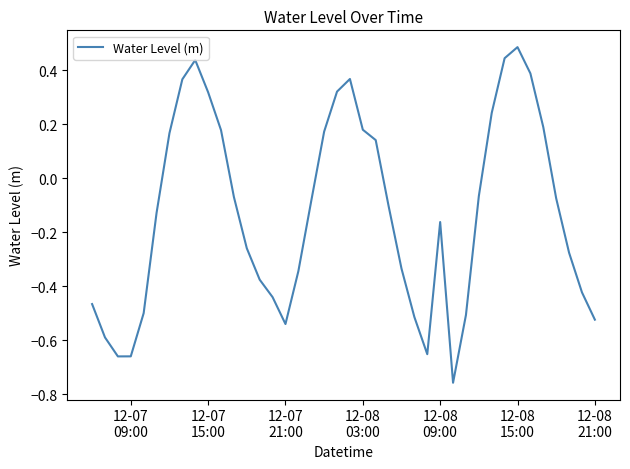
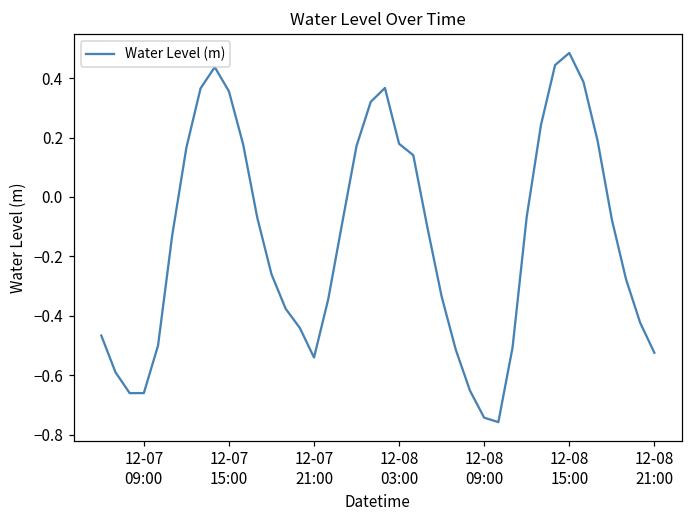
12-07 15:00: 0.32 -> 0.36
12-08 09:00: -0.16 -> -0.74
